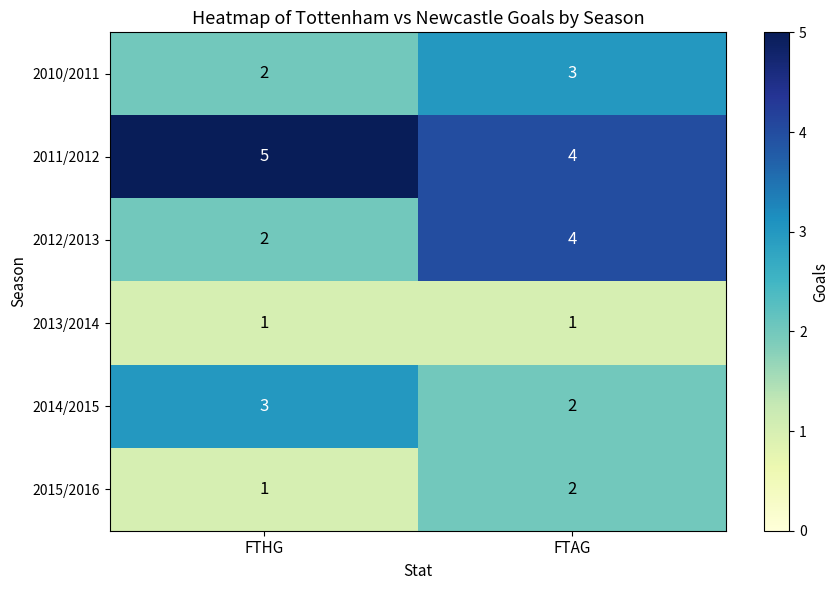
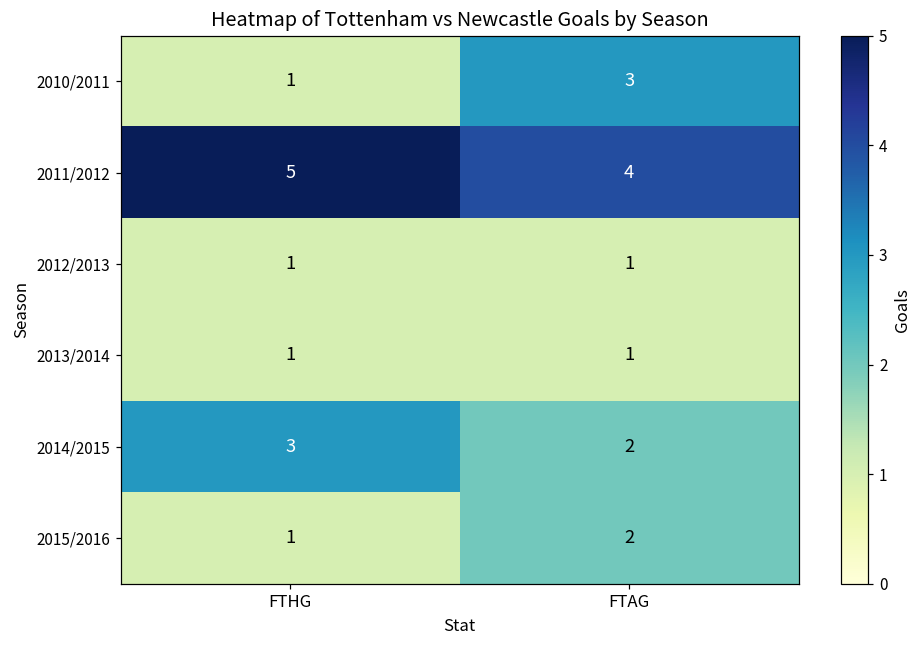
2010/2011, FTHG: 2 -> 1
2012/2013, FTHG: 2 -> 1
2012/2013, FTAG: 4 -> 1
